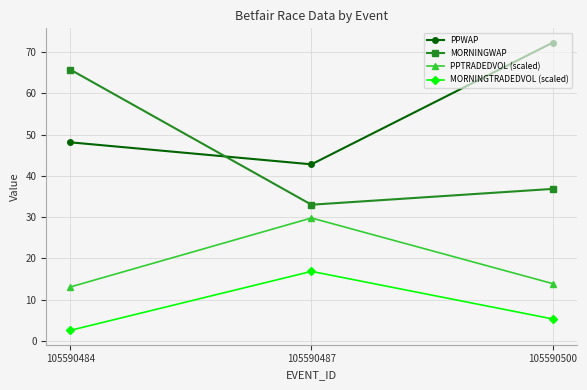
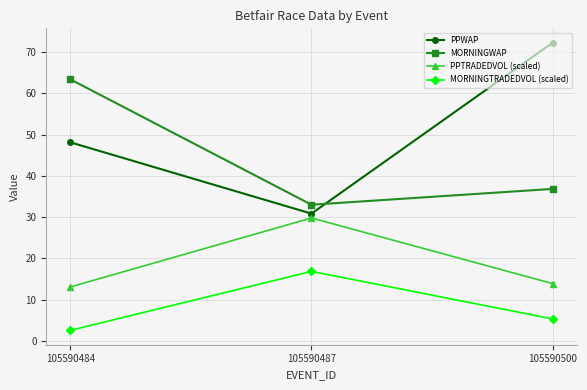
MORNINGWAP, 105590484: 66 -> 63
PPWAP, 105590487: 43 -> 31
